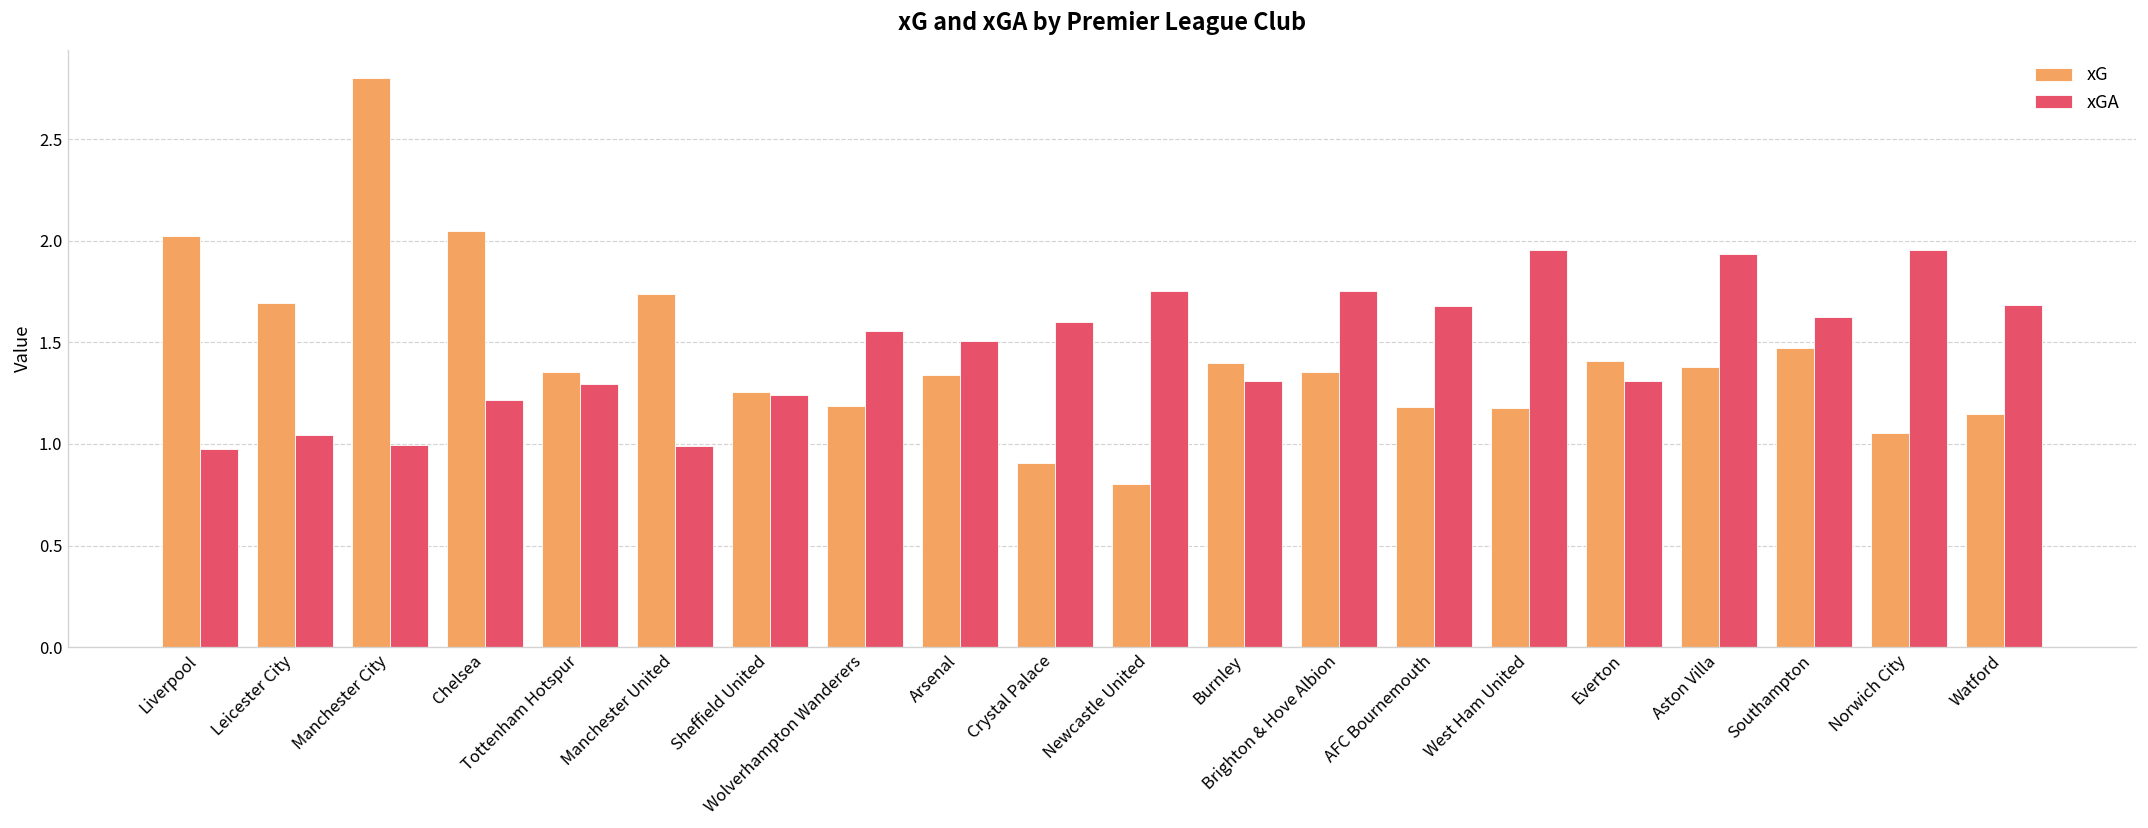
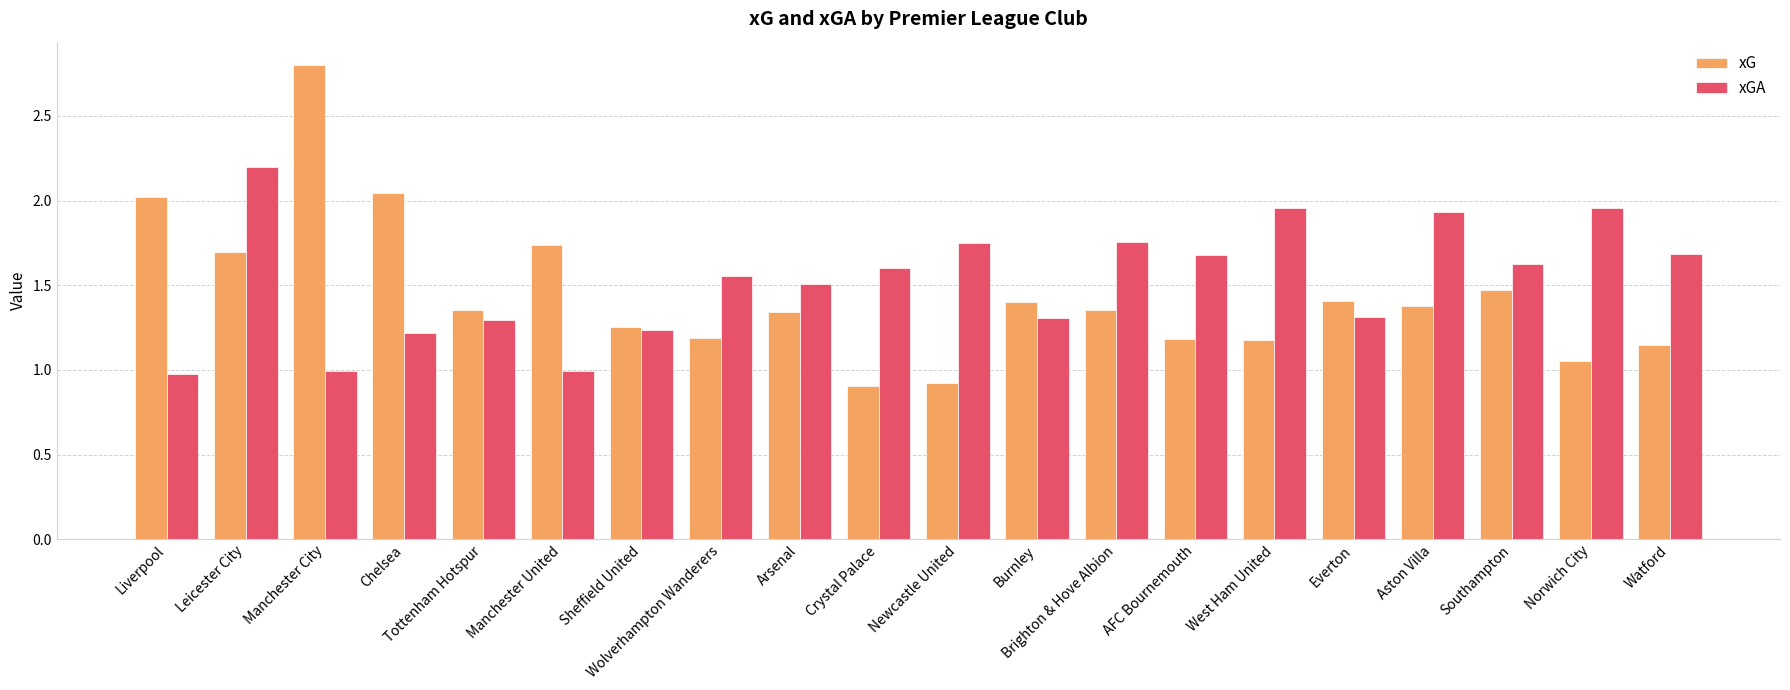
xGA, Leicester City: 1.05 -> 2.20
xG, Newcastle United: 0.80 -> 0.92
